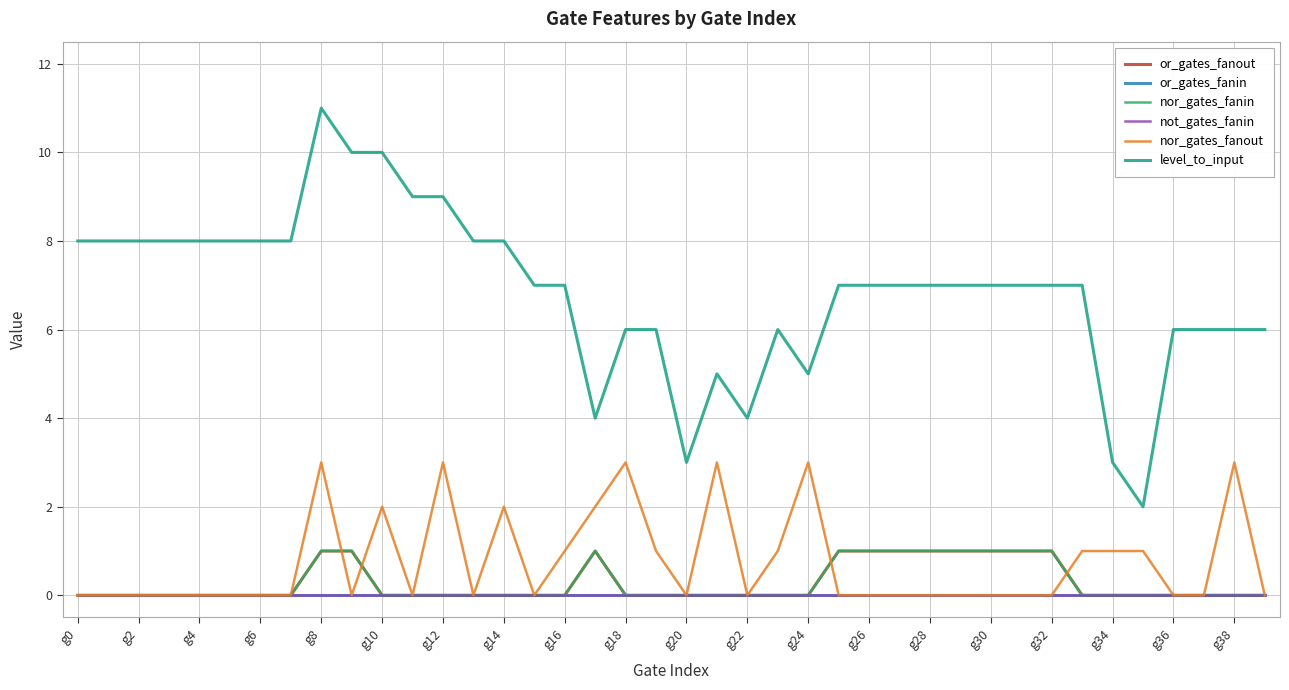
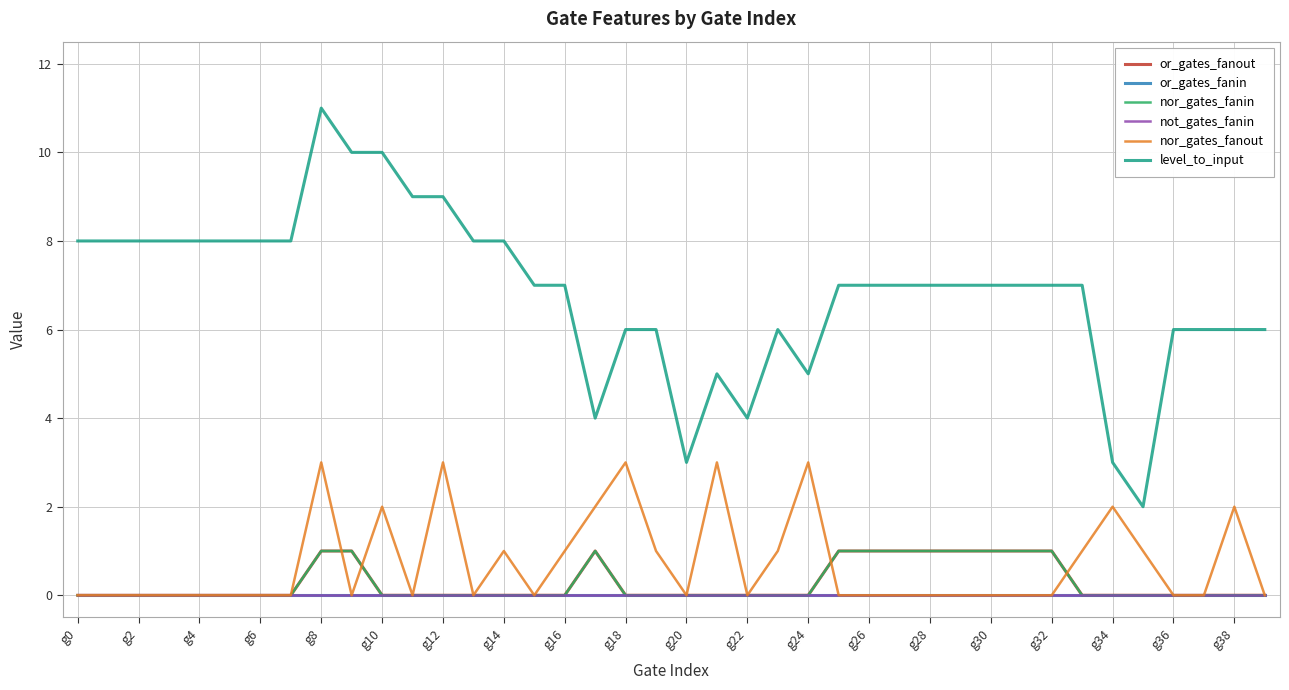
nor_gates_fanout, g14: 2 -> 1
nor_gates_fanout, g34: 1 -> 2
nor_gates_fanout, g38: 3 -> 2
